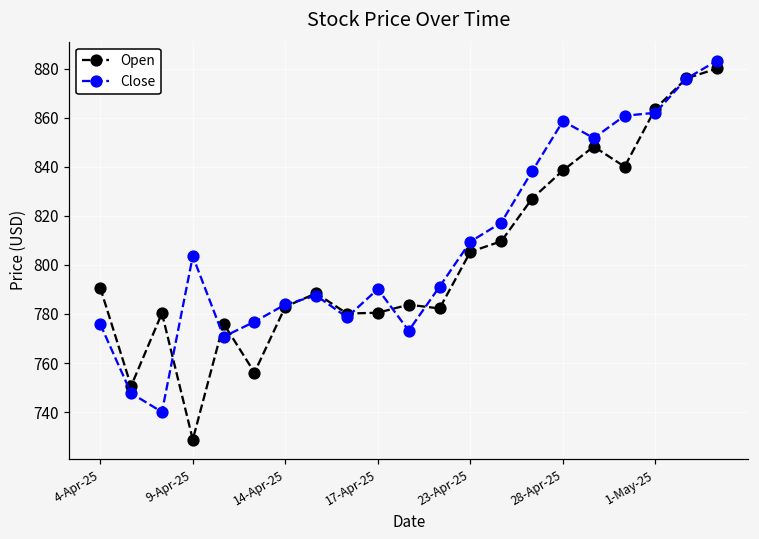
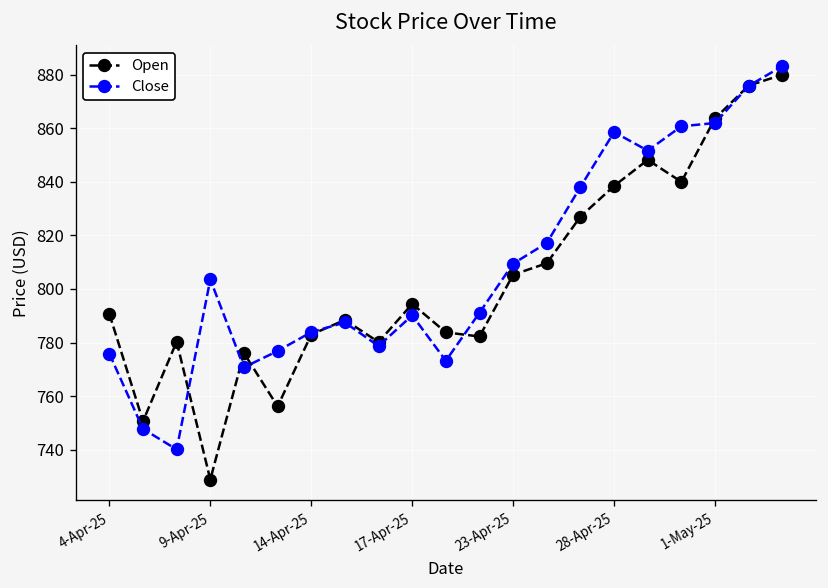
Open, 17-Apr-25: 781 -> 794
